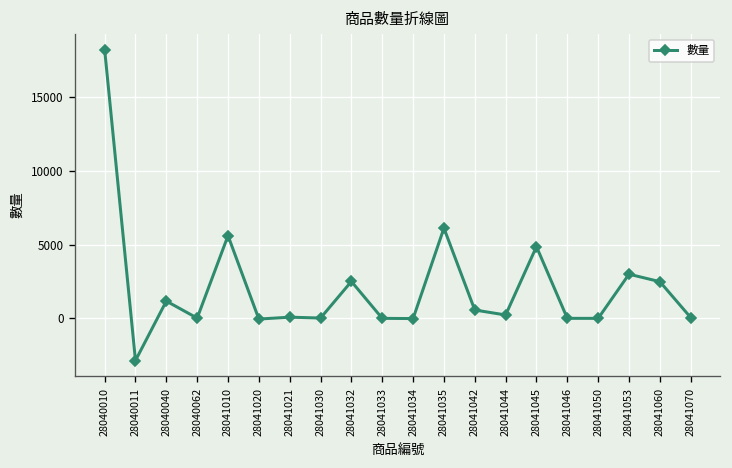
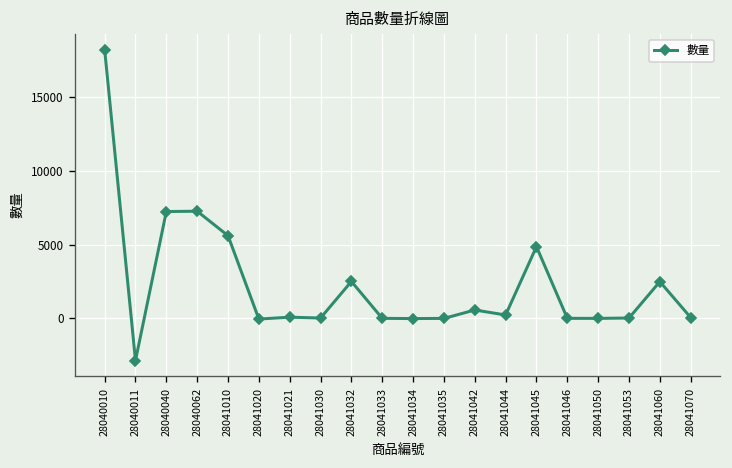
28040040: 1200 -> 7200
28040062: 0 -> 7300
28041035: 6100 -> 0
28041053: 3000 -> 0
